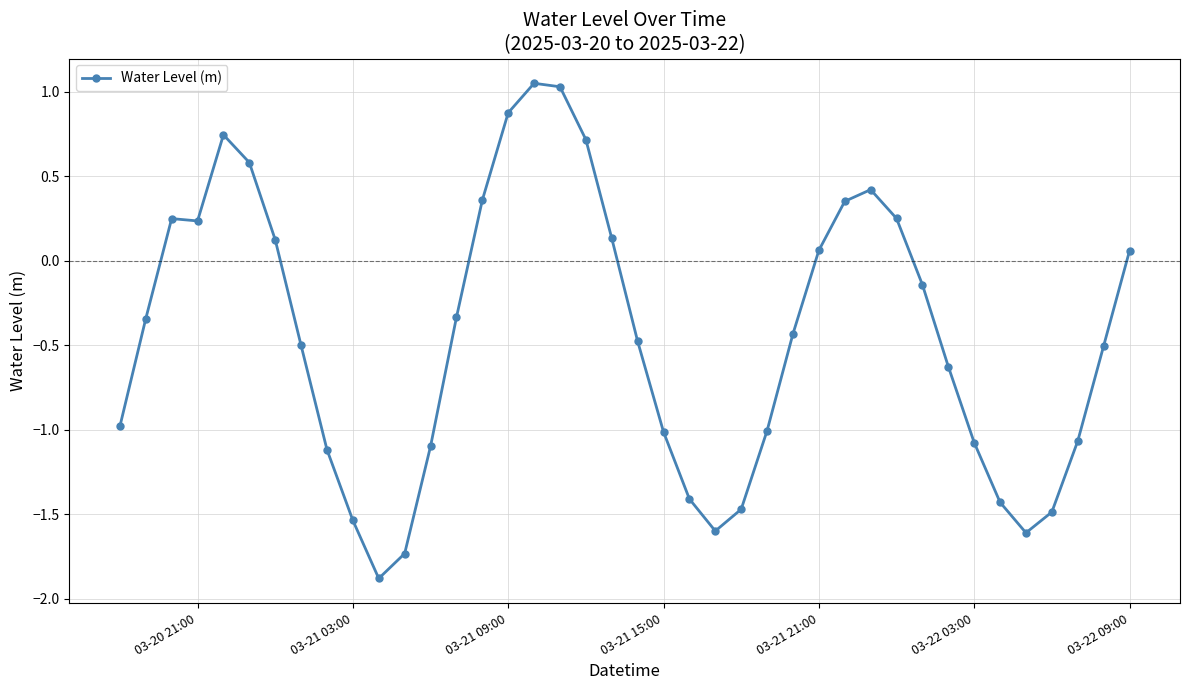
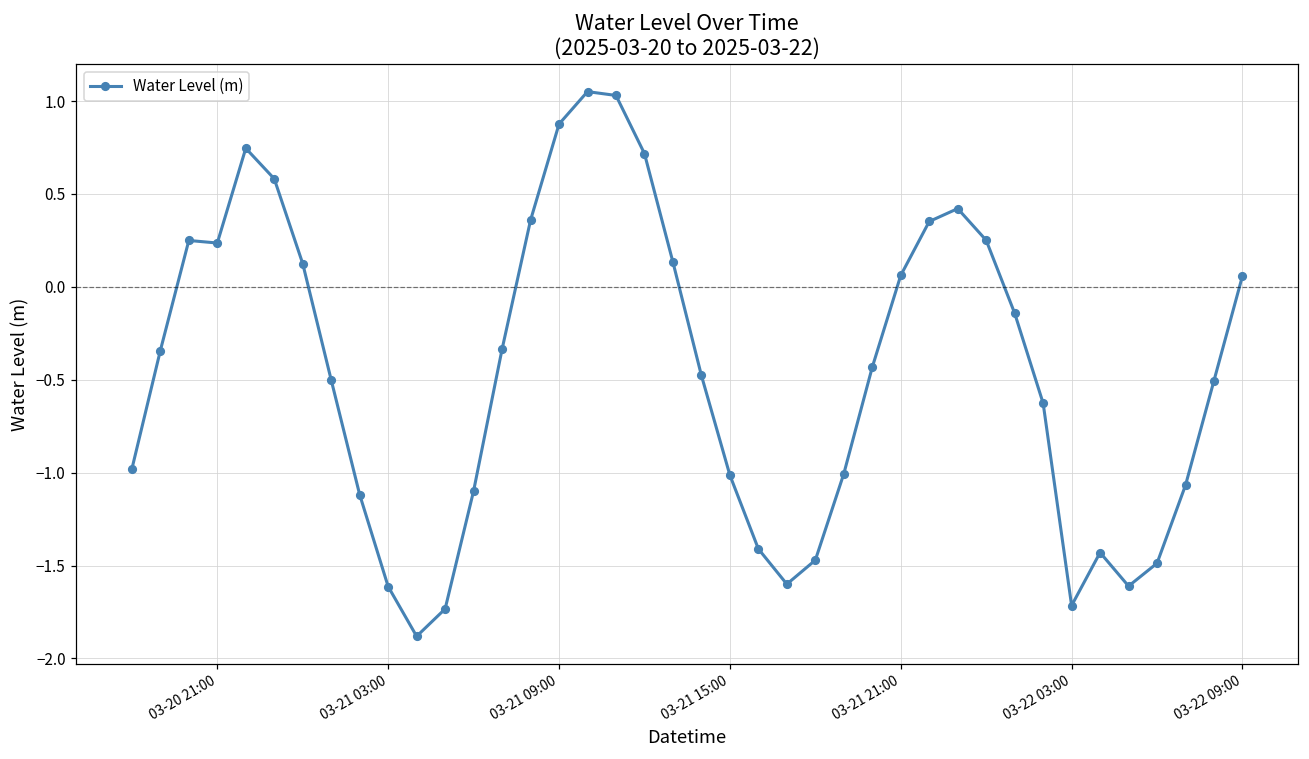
03-21 03:00: -1.54 -> -1.61
03-22 03:00: -1.08 -> -1.72
